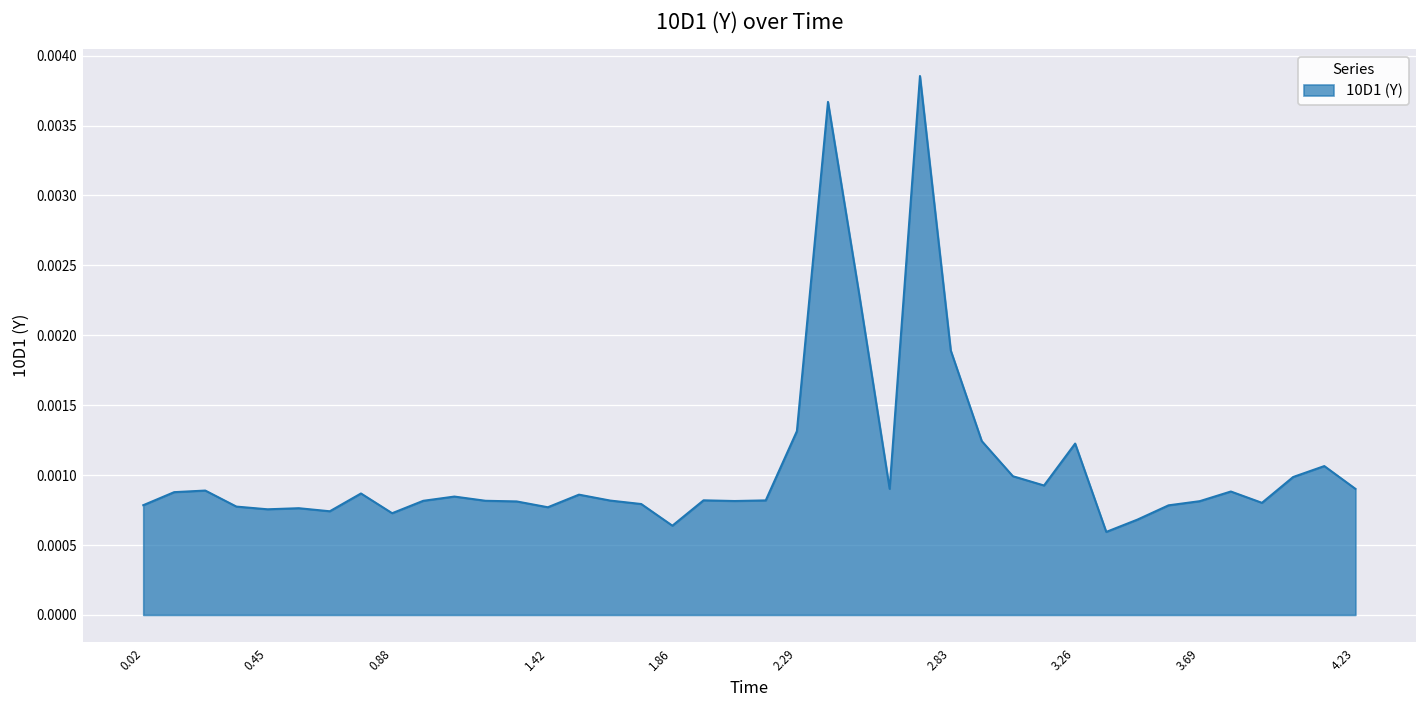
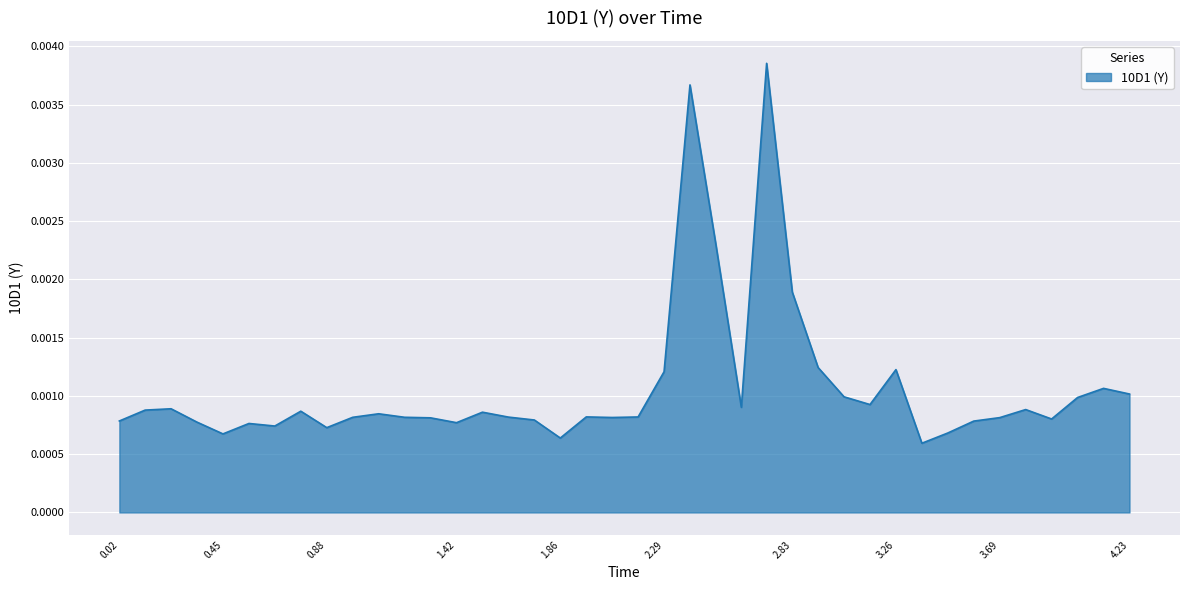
0.45: 0.00076 -> 0.00067
2.29: 0.00131 -> 0.00121
4.23: 0.00090 -> 0.00102
